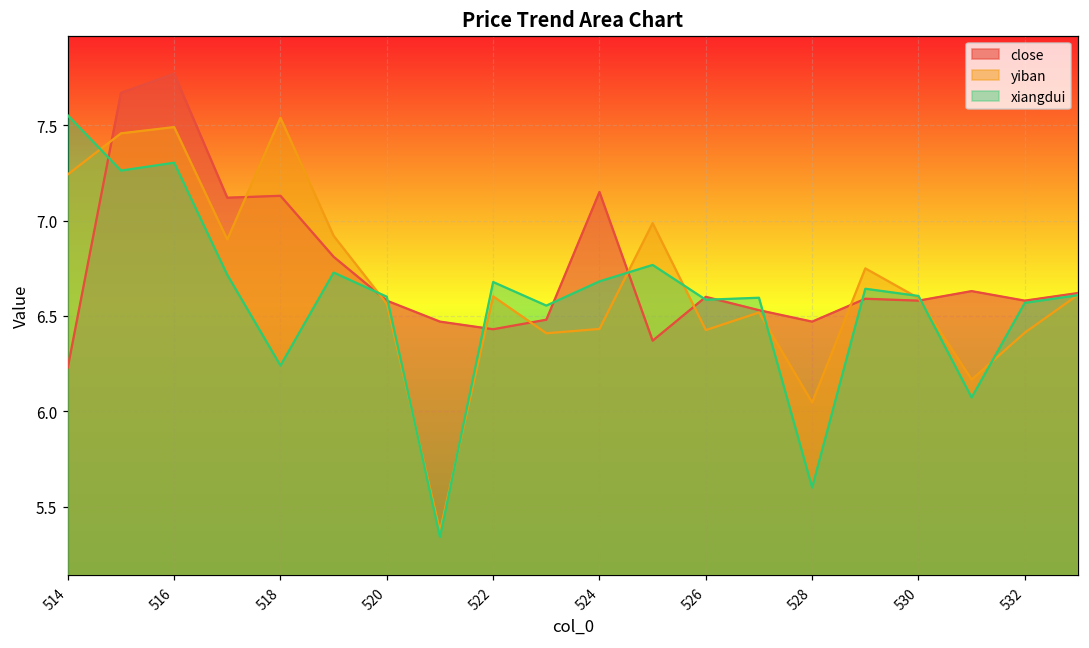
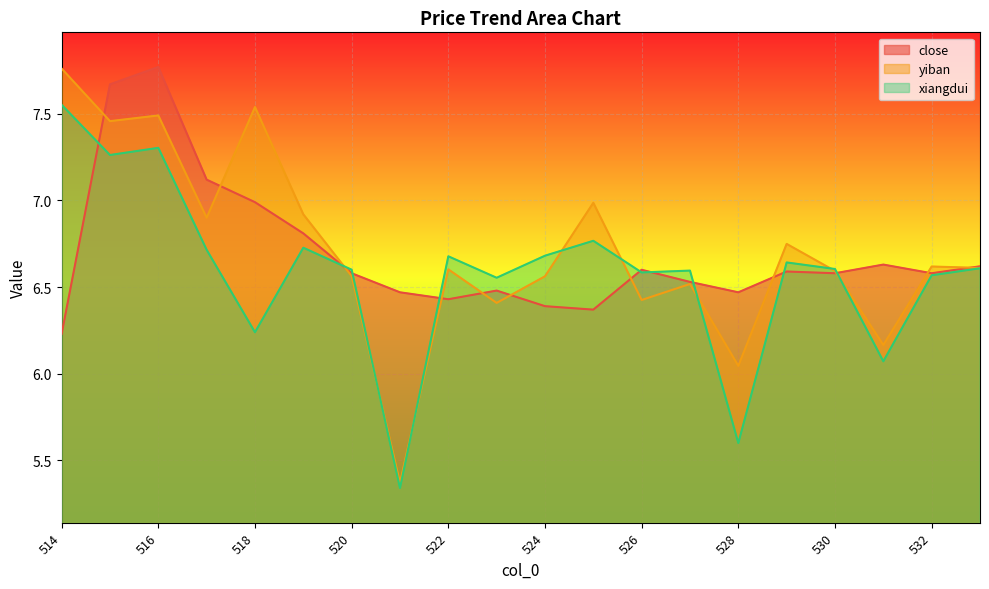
yiban, 514: 7.24 -> 7.76
close, 518: 7.13 -> 6.99
close, 524: 7.15 -> 6.39
yiban, 524: 6.43 -> 6.56
yiban, 532: 6.41 -> 6.62
